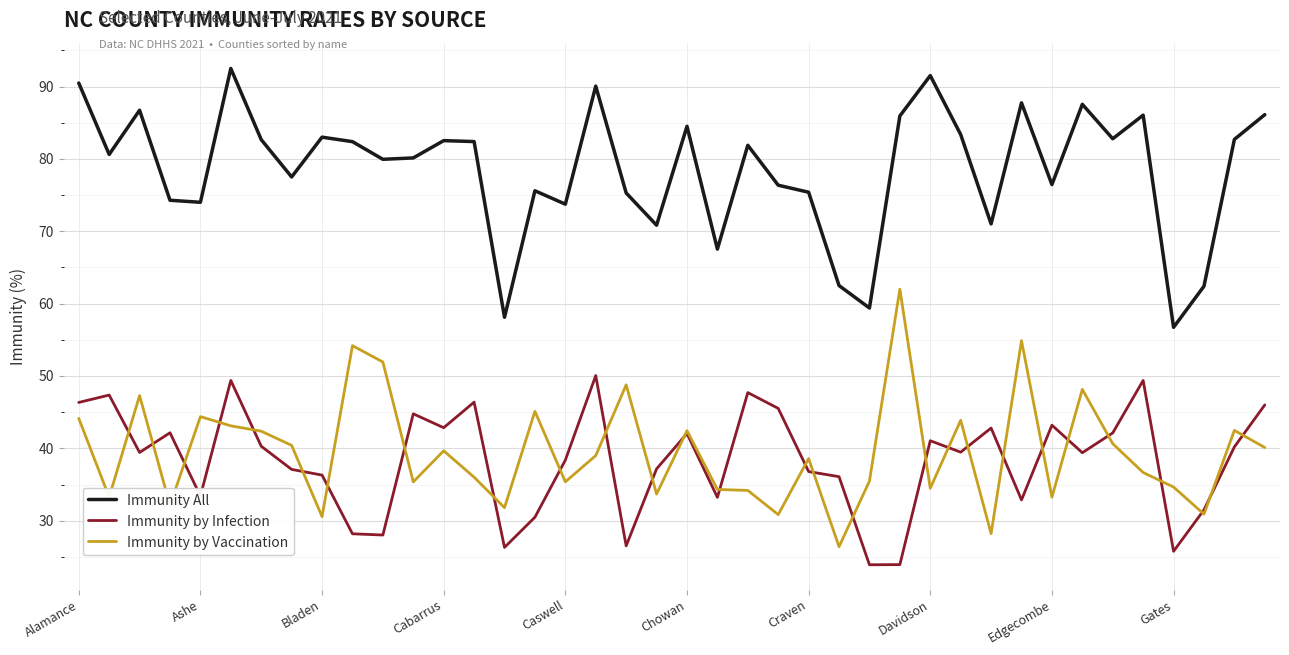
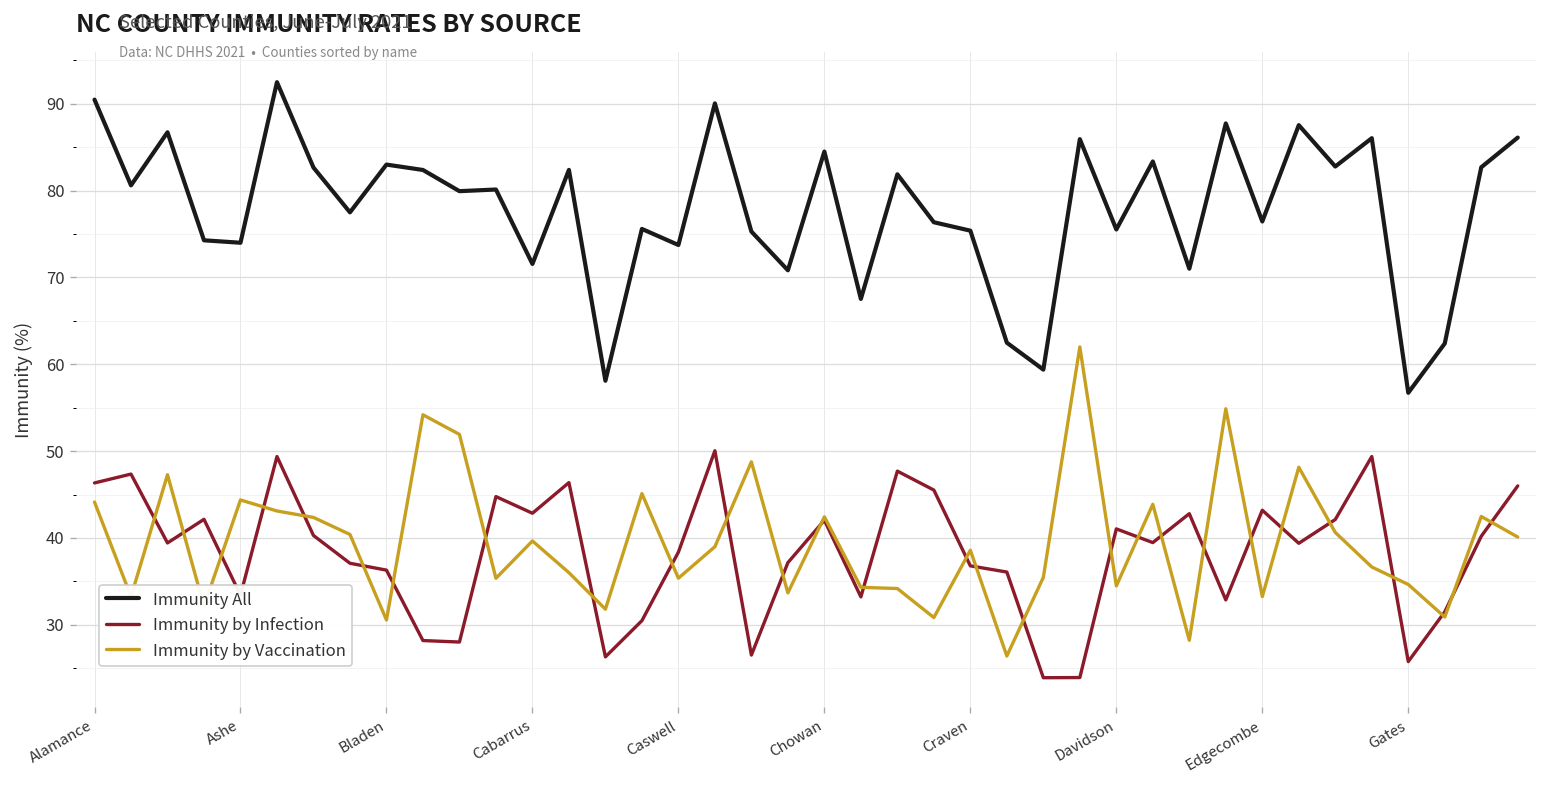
Immunity All, Cabarrus: 83 -> 72
Immunity All, Davidson: 92 -> 76
